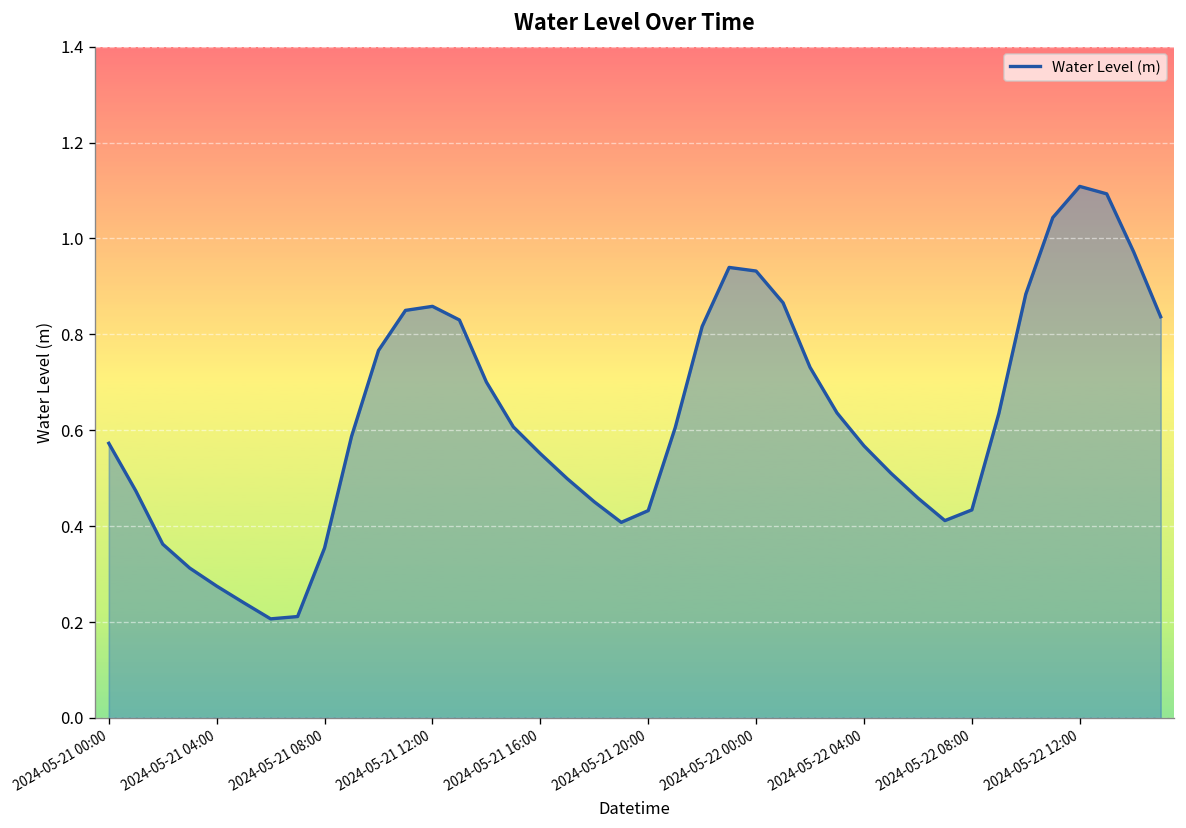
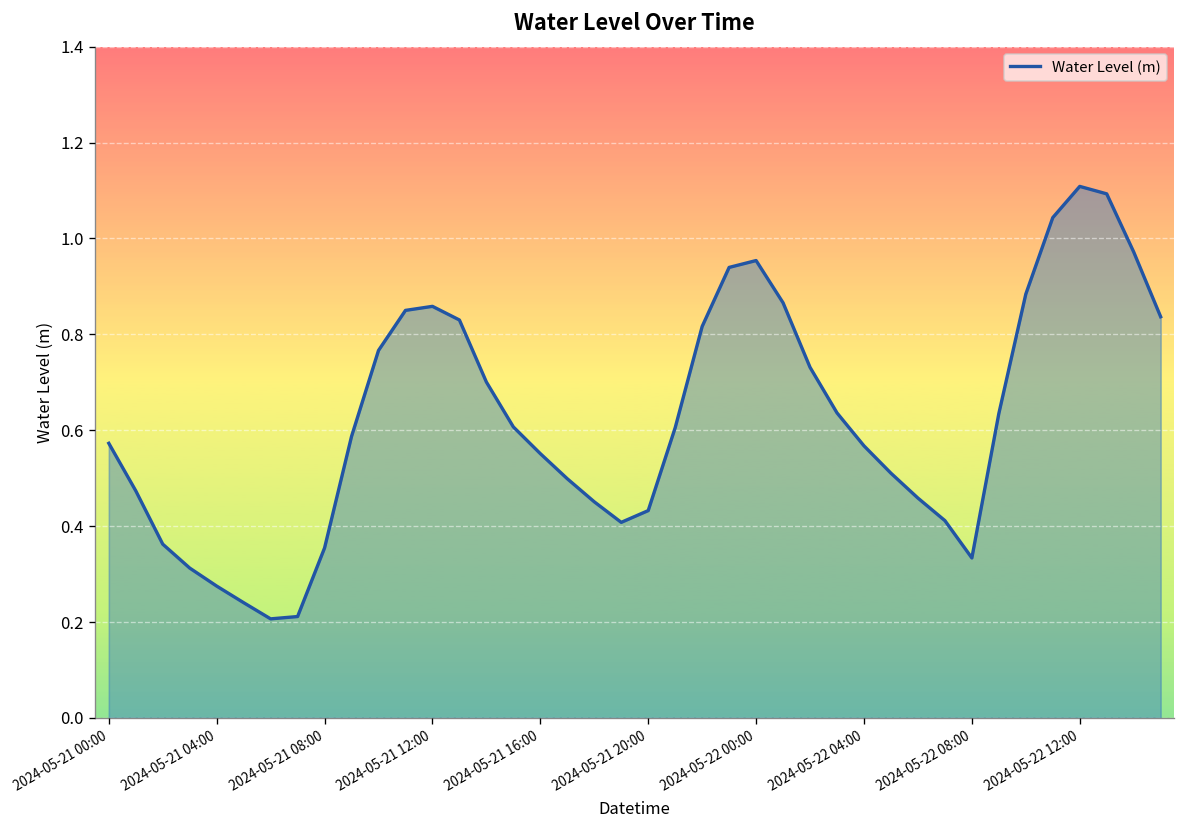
2024-05-22 00:00: 0.93 -> 0.95
2024-05-22 08:00: 0.43 -> 0.33
